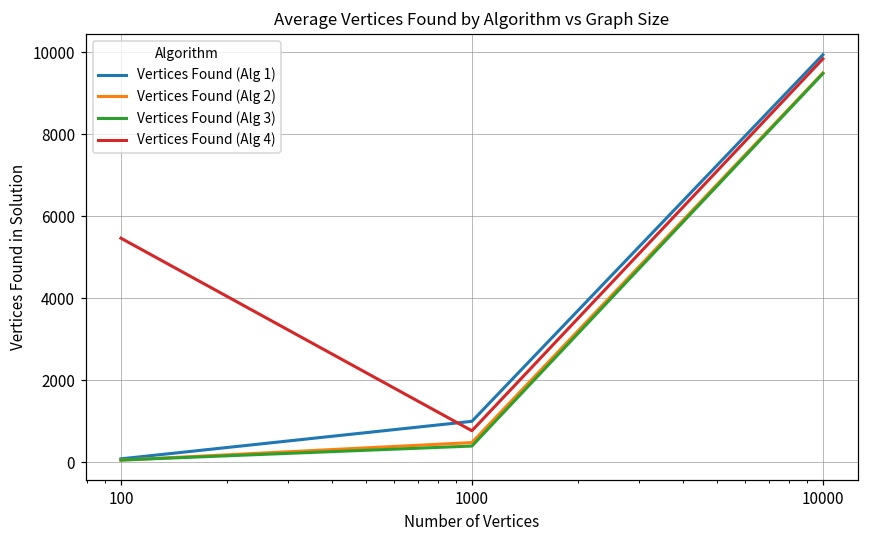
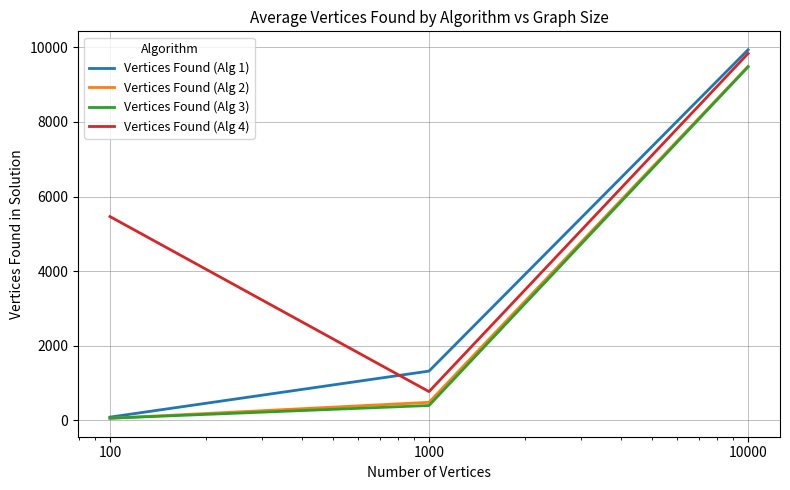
Vertices Found (Alg 1), 1000: 1000 -> 1300
